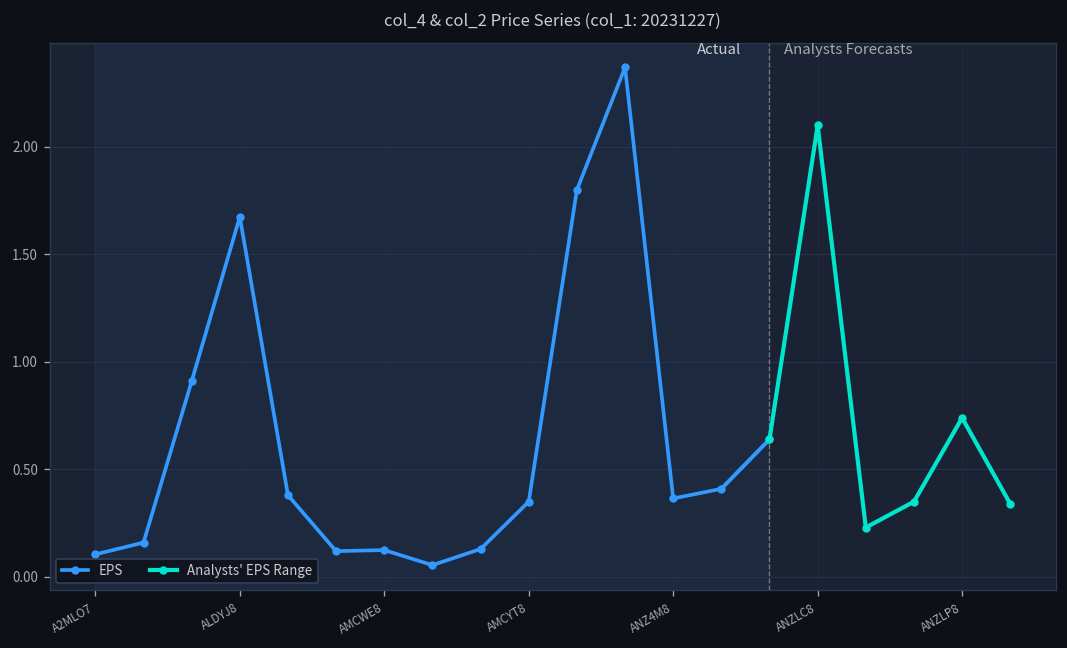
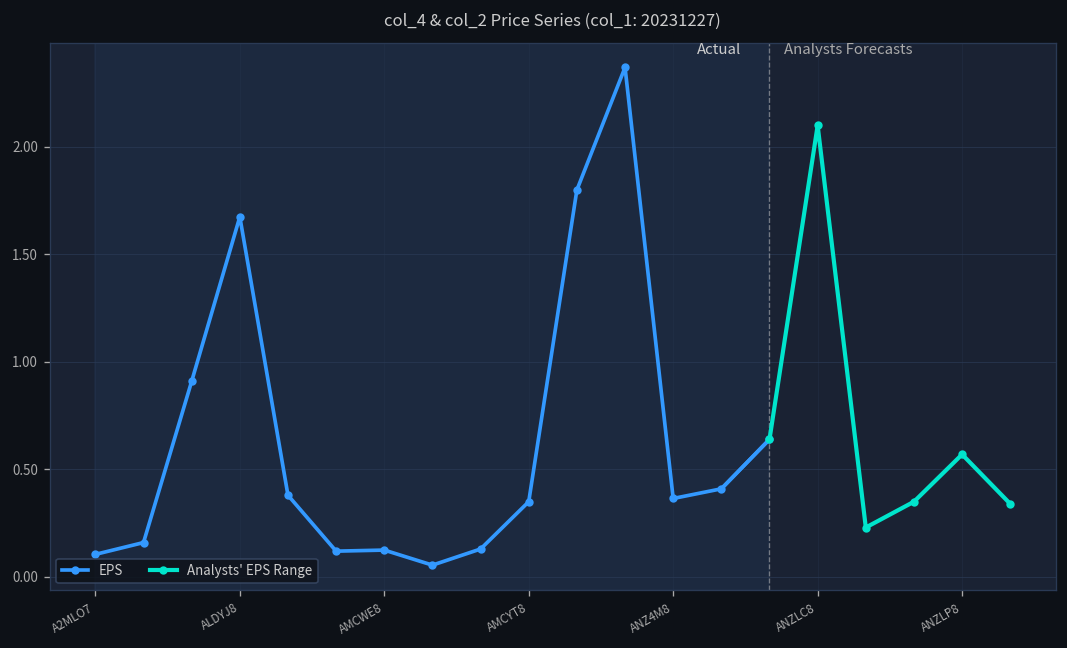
Analysts' EPS Range, ANZLP8: 0.74 -> 0.57
